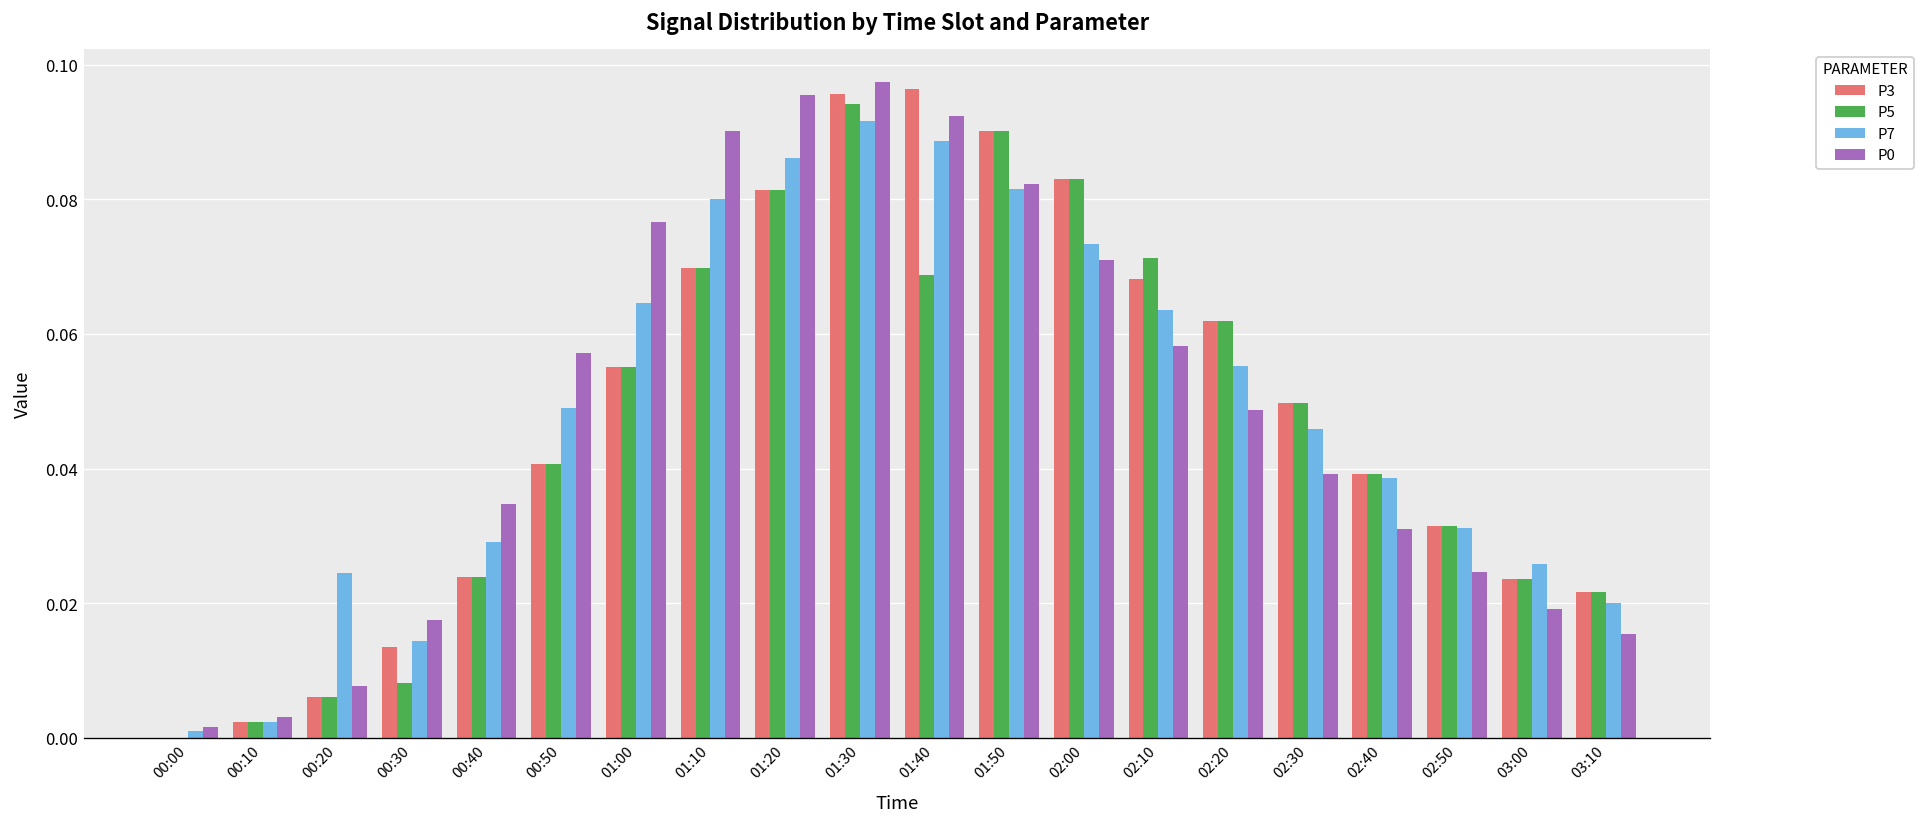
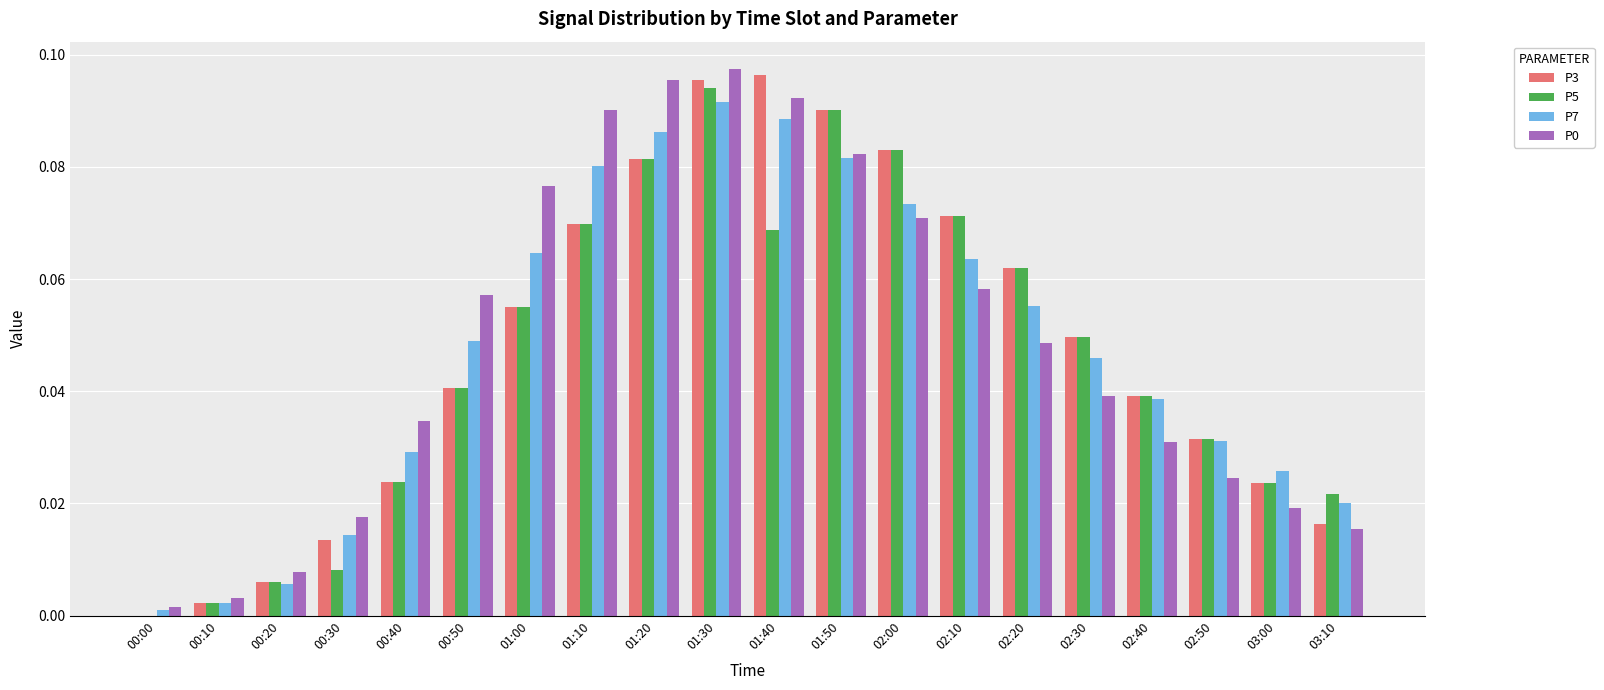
P7, 00:20: 0.025 -> 0.006
P3, 02:10: 0.068 -> 0.071
P3, 03:10: 0.022 -> 0.016
